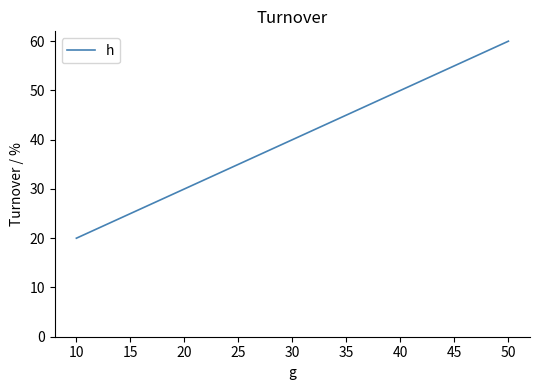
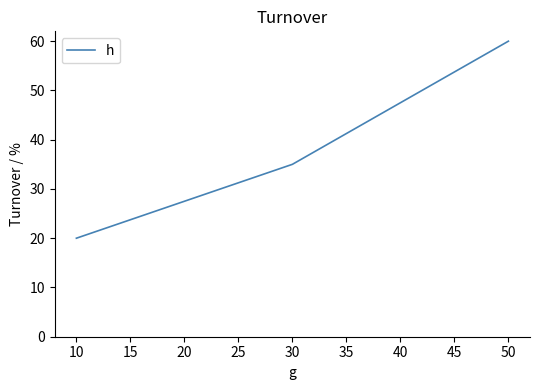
30: 40 -> 35
